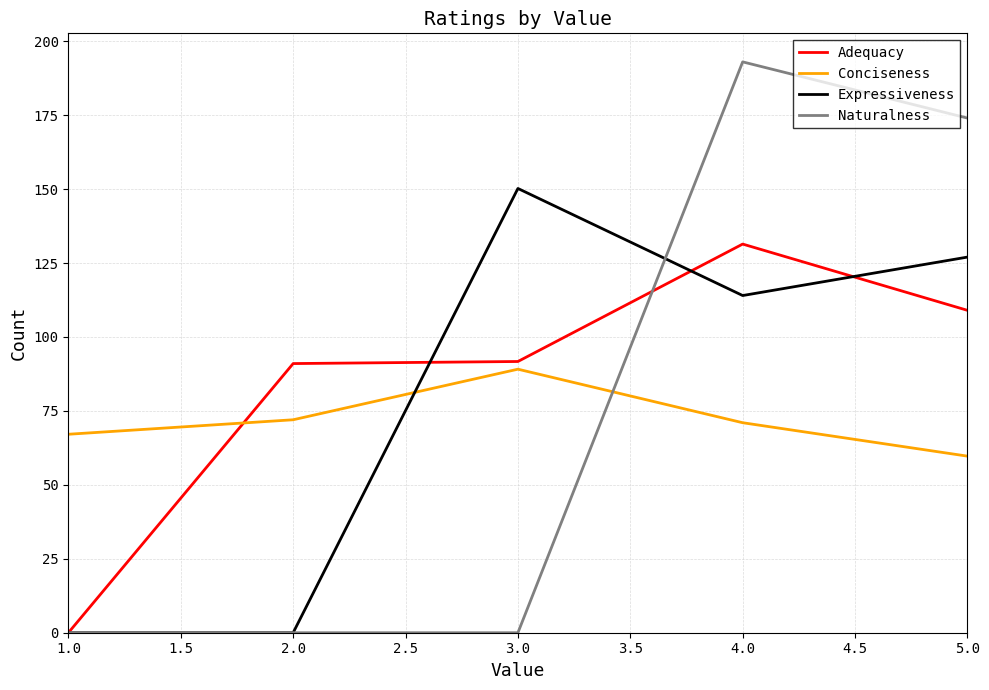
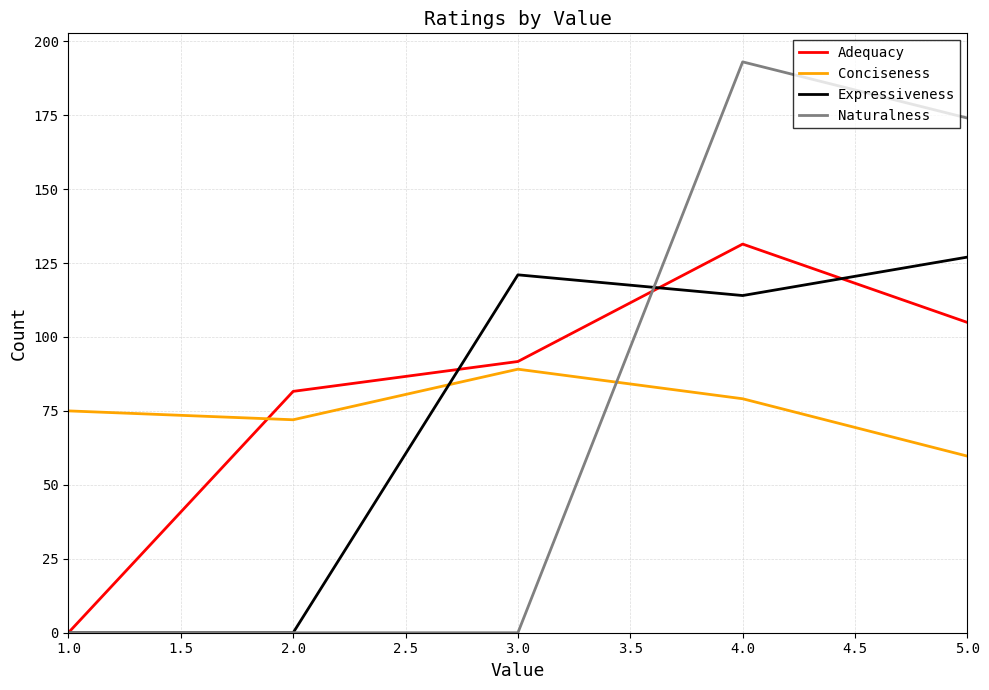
Conciseness, 1.0: 67 -> 75
Adequacy, 2.0: 91 -> 82
Expressiveness, 3.0: 150 -> 121
Conciseness, 4.0: 71 -> 79
Adequacy, 5.0: 109 -> 105
